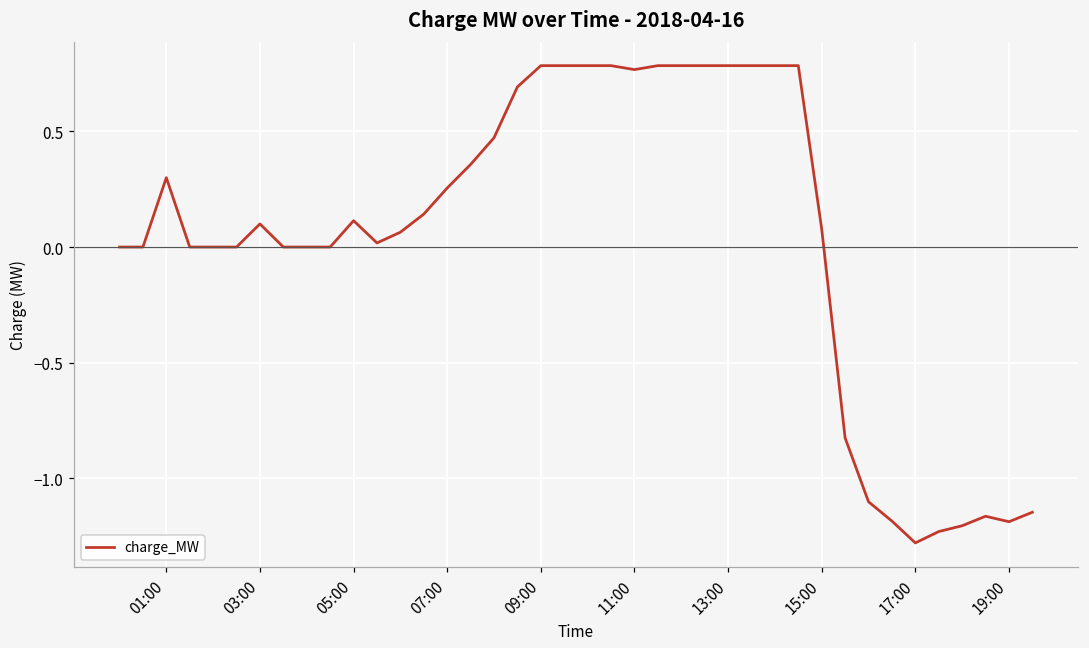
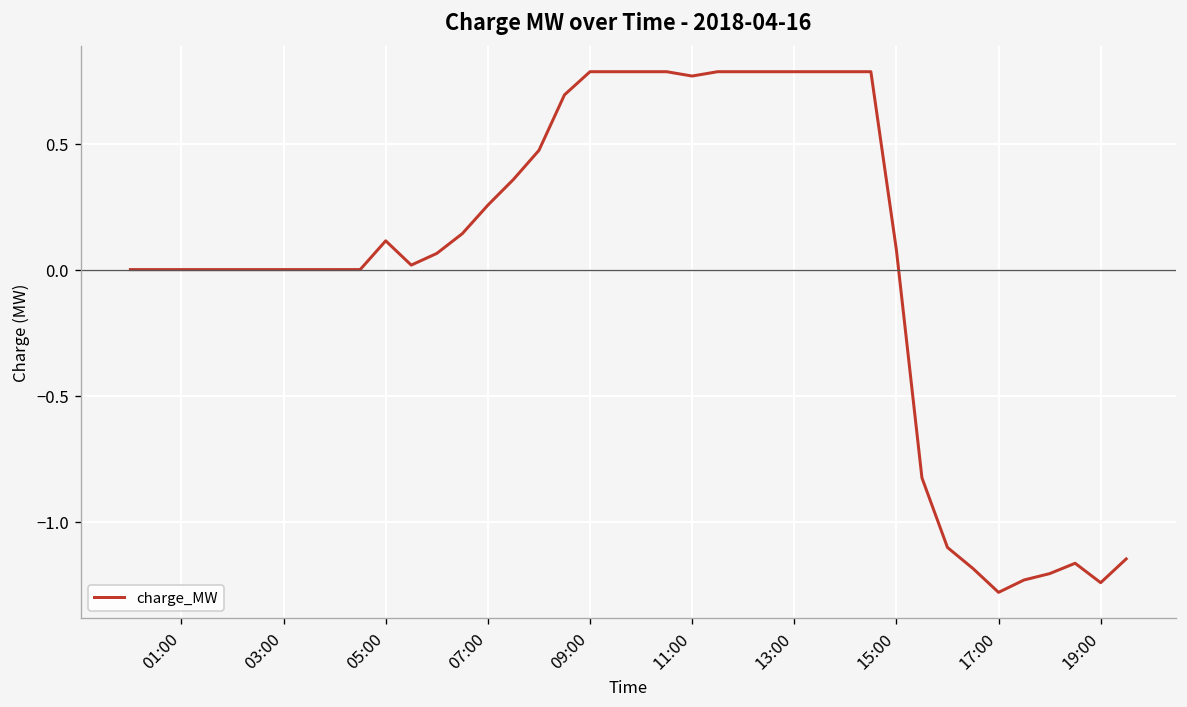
01:00: 0.3 -> 0.0
03:00: 0.1 -> 0.0
19:00: -1.19 -> -1.24
